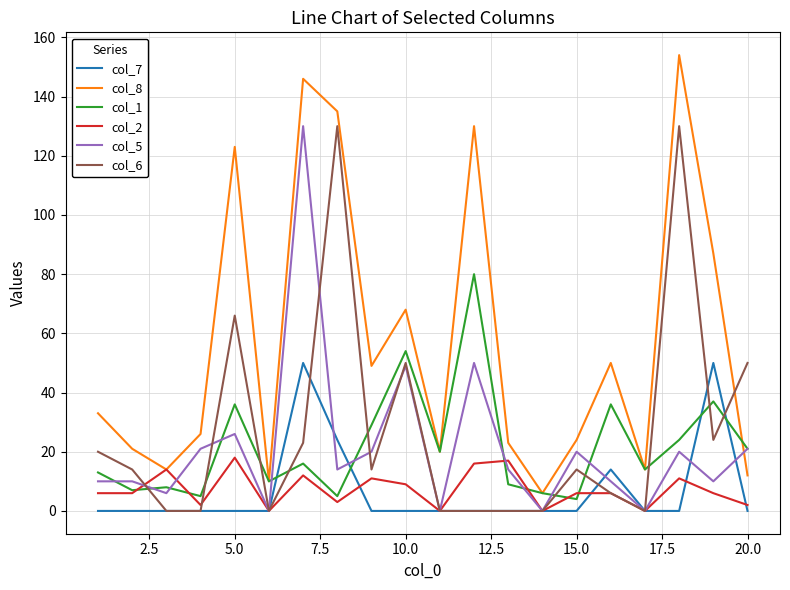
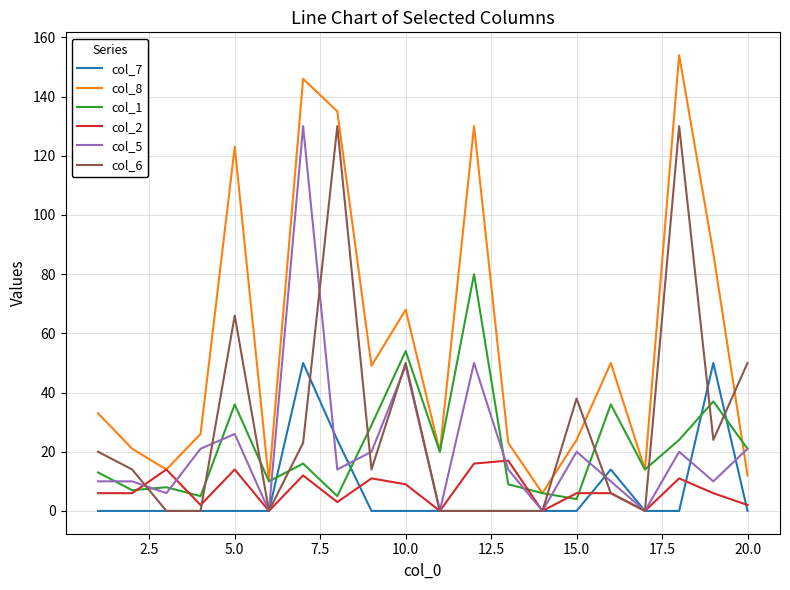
col_2, 5.0: 18 -> 14
col_6, 15.0: 14 -> 38
